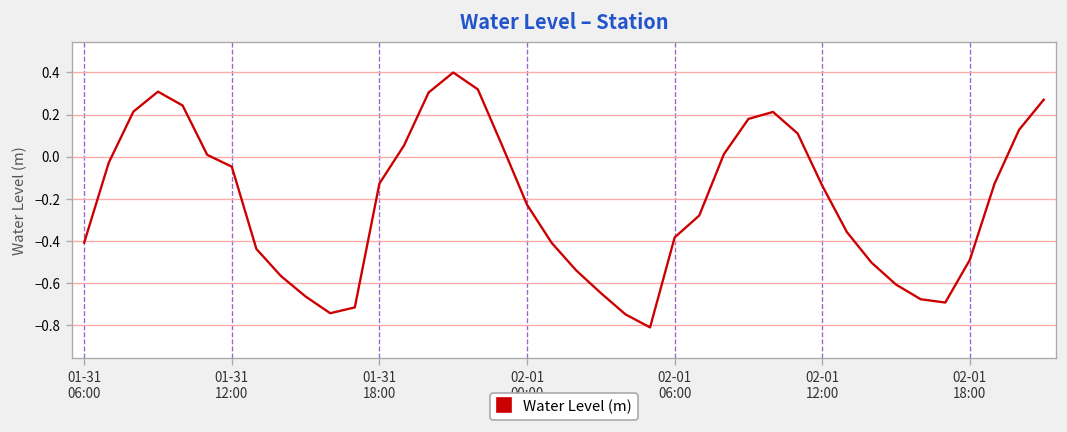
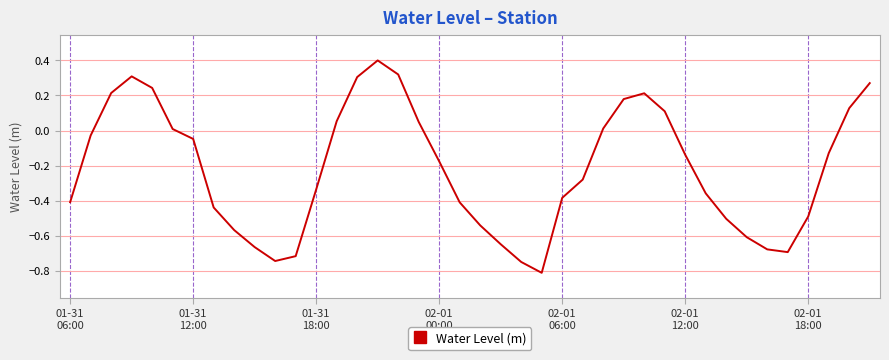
01-31 18:00: -0.13 -> -0.34
02-01 00:00: -0.23 -> -0.18
